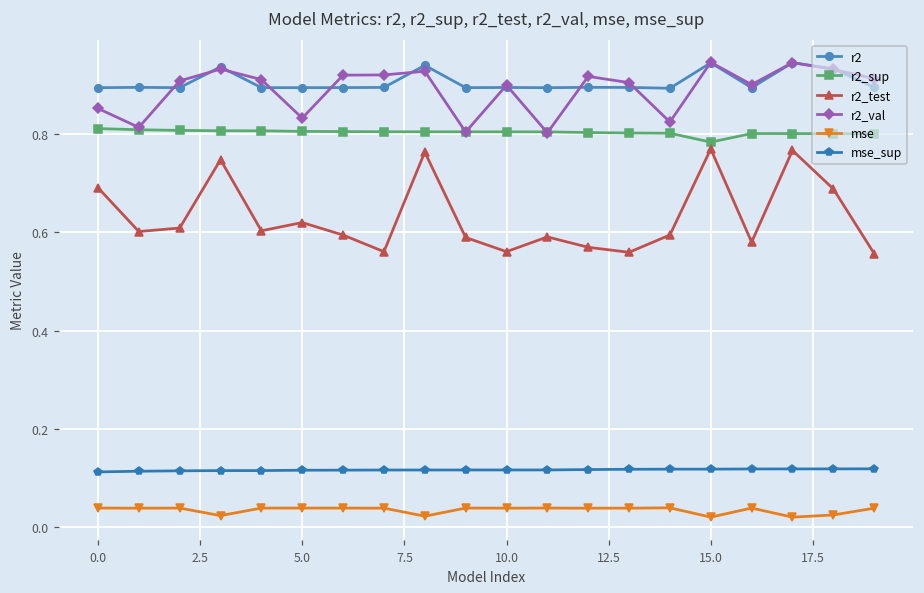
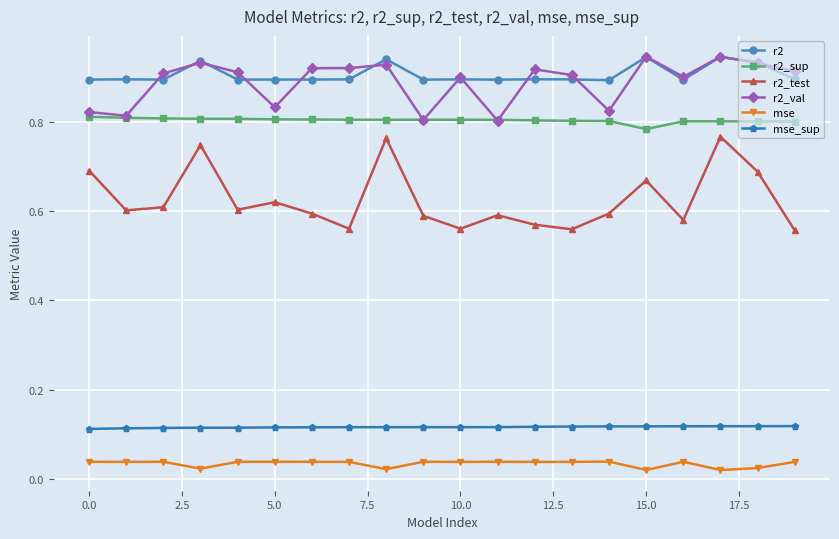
r2_val, 0.0: 0.85 -> 0.82
r2_test, 15.0: 0.77 -> 0.67
